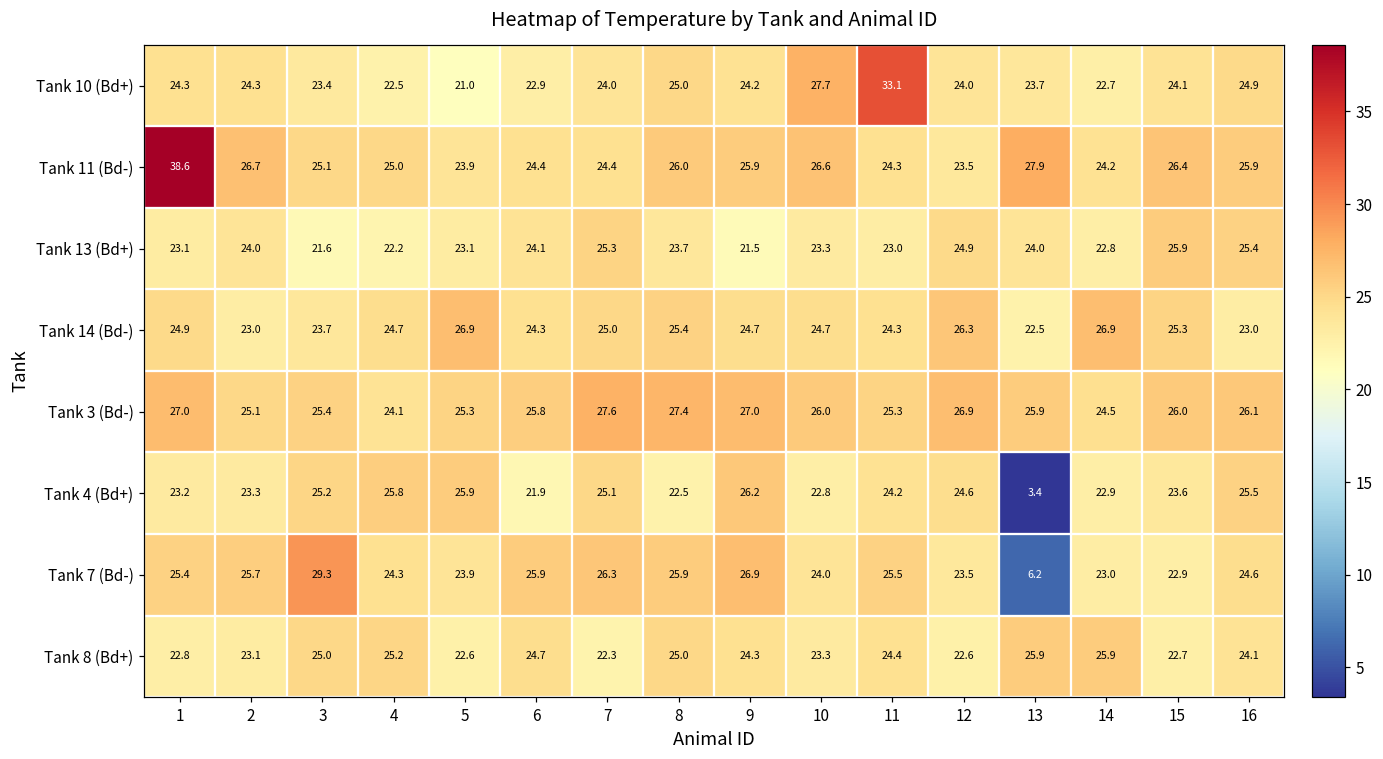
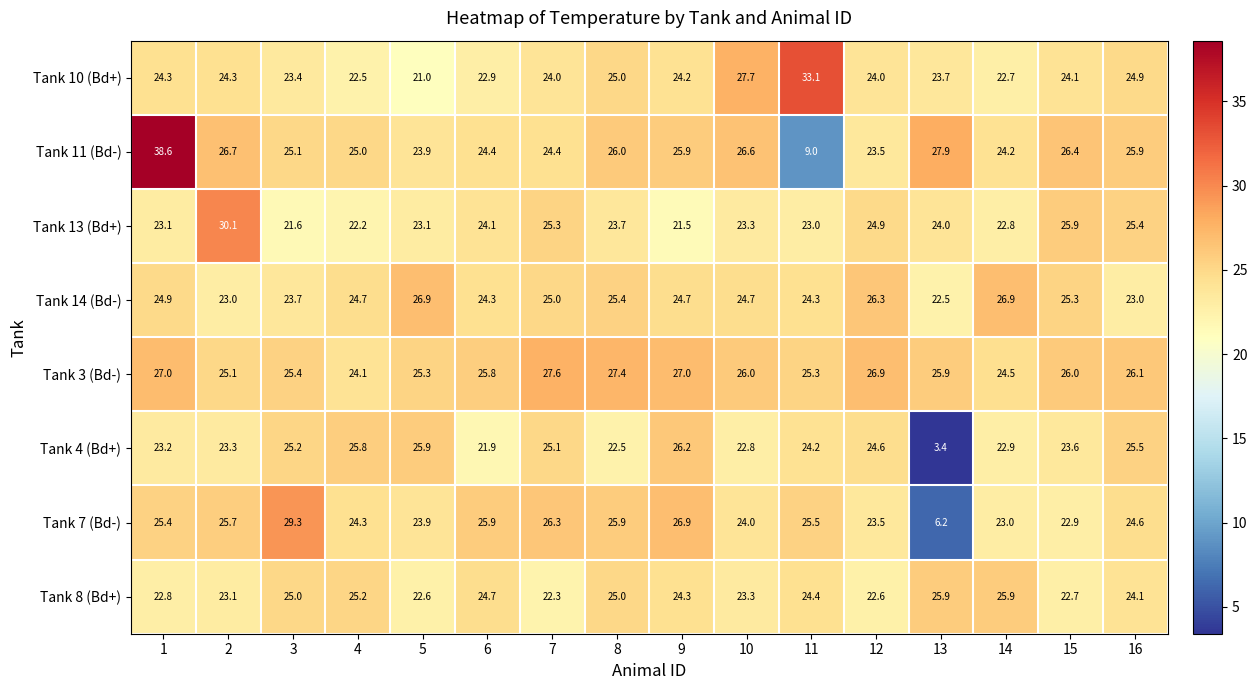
Tank 11 (Bd-), 11: 24.3 -> 9.0
Tank 13 (Bd+), 2: 24.0 -> 30.1
